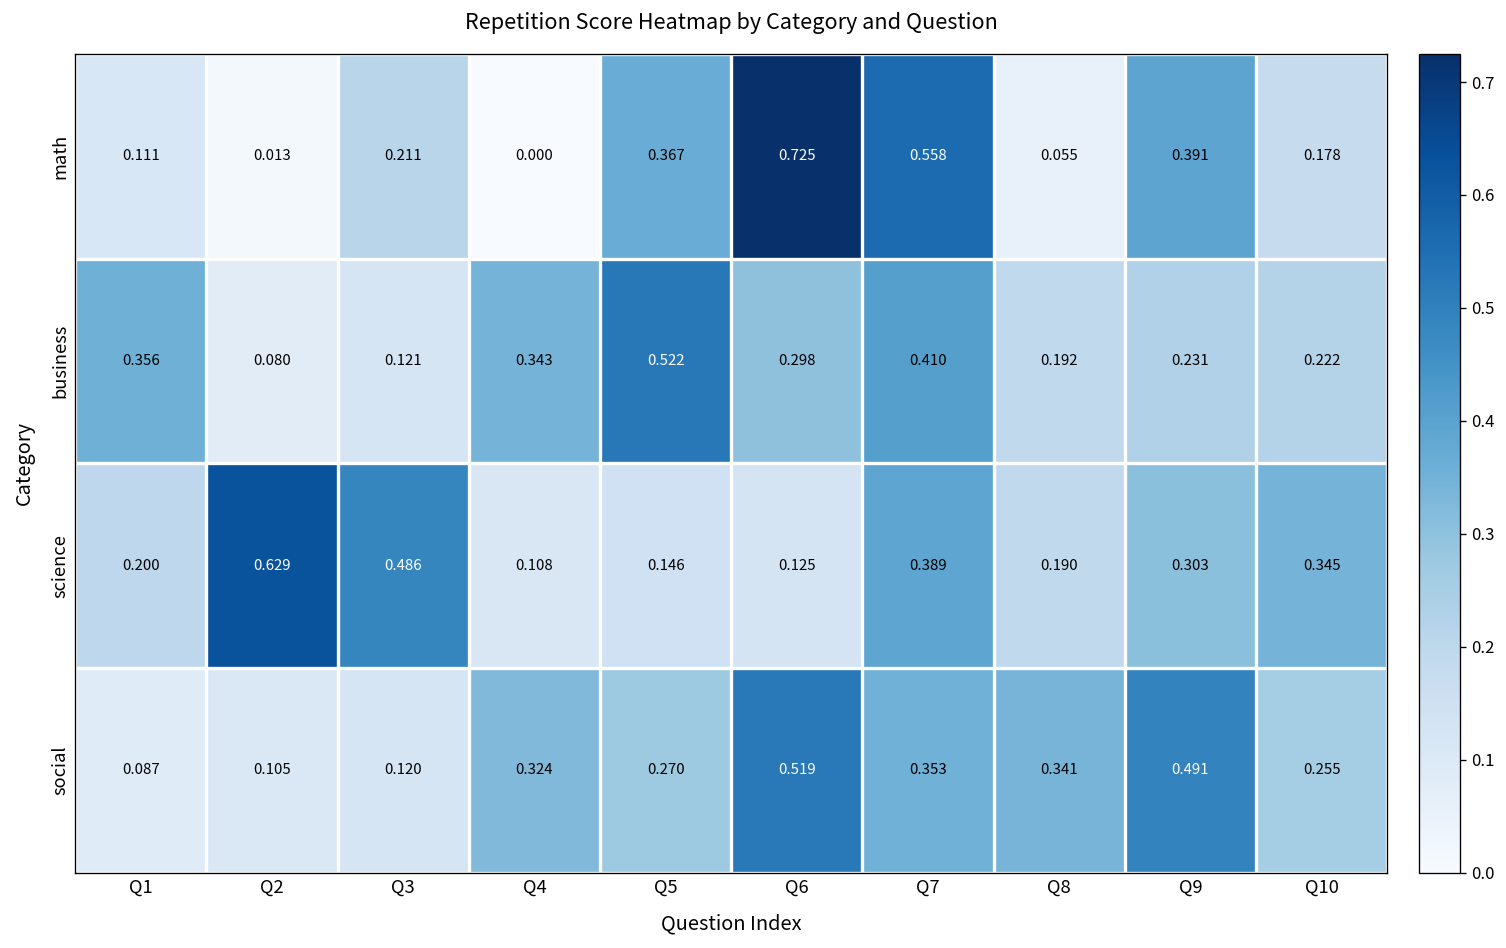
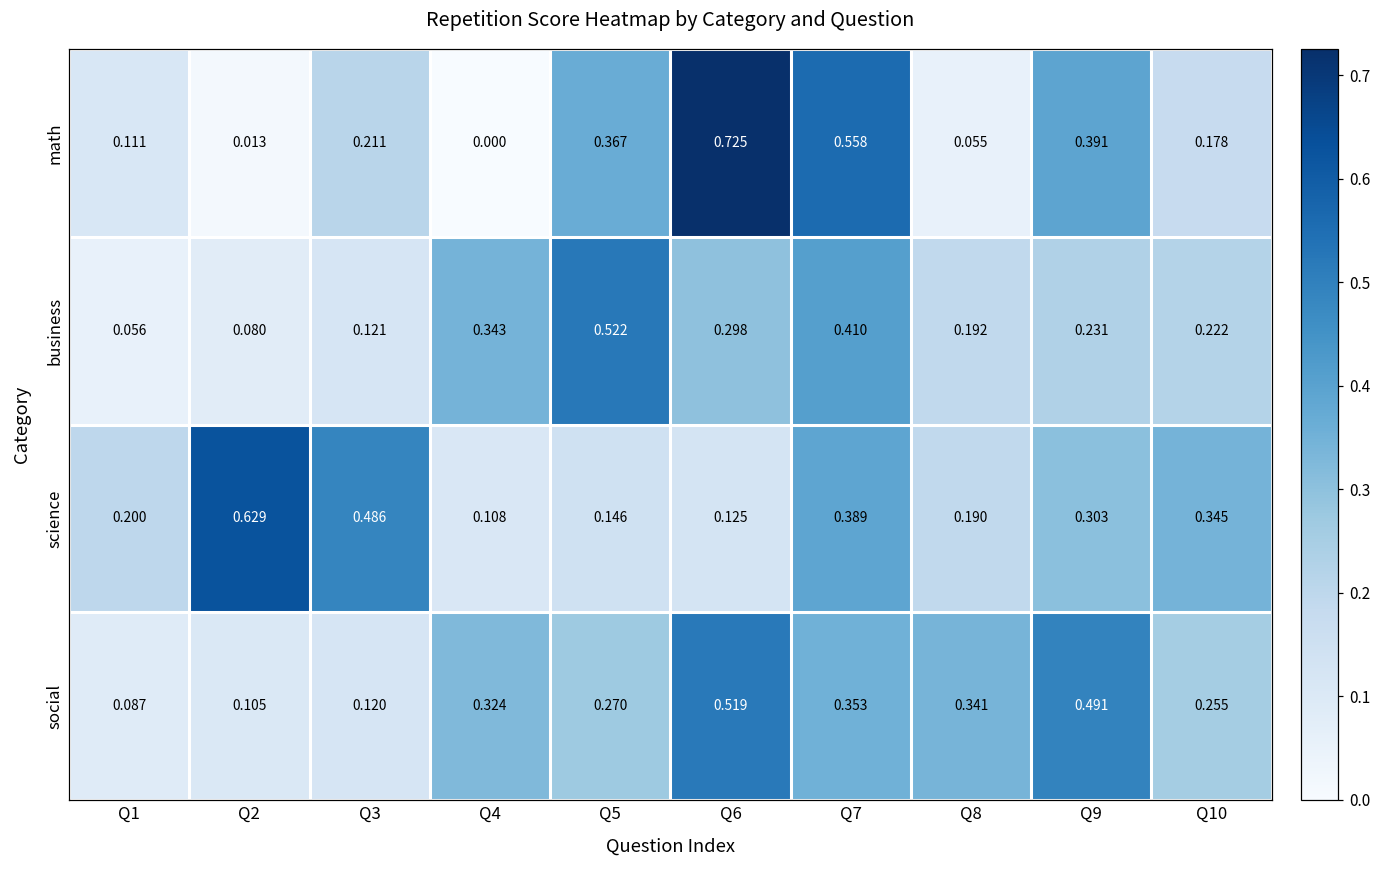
business, Q1: 0.356 -> 0.056
